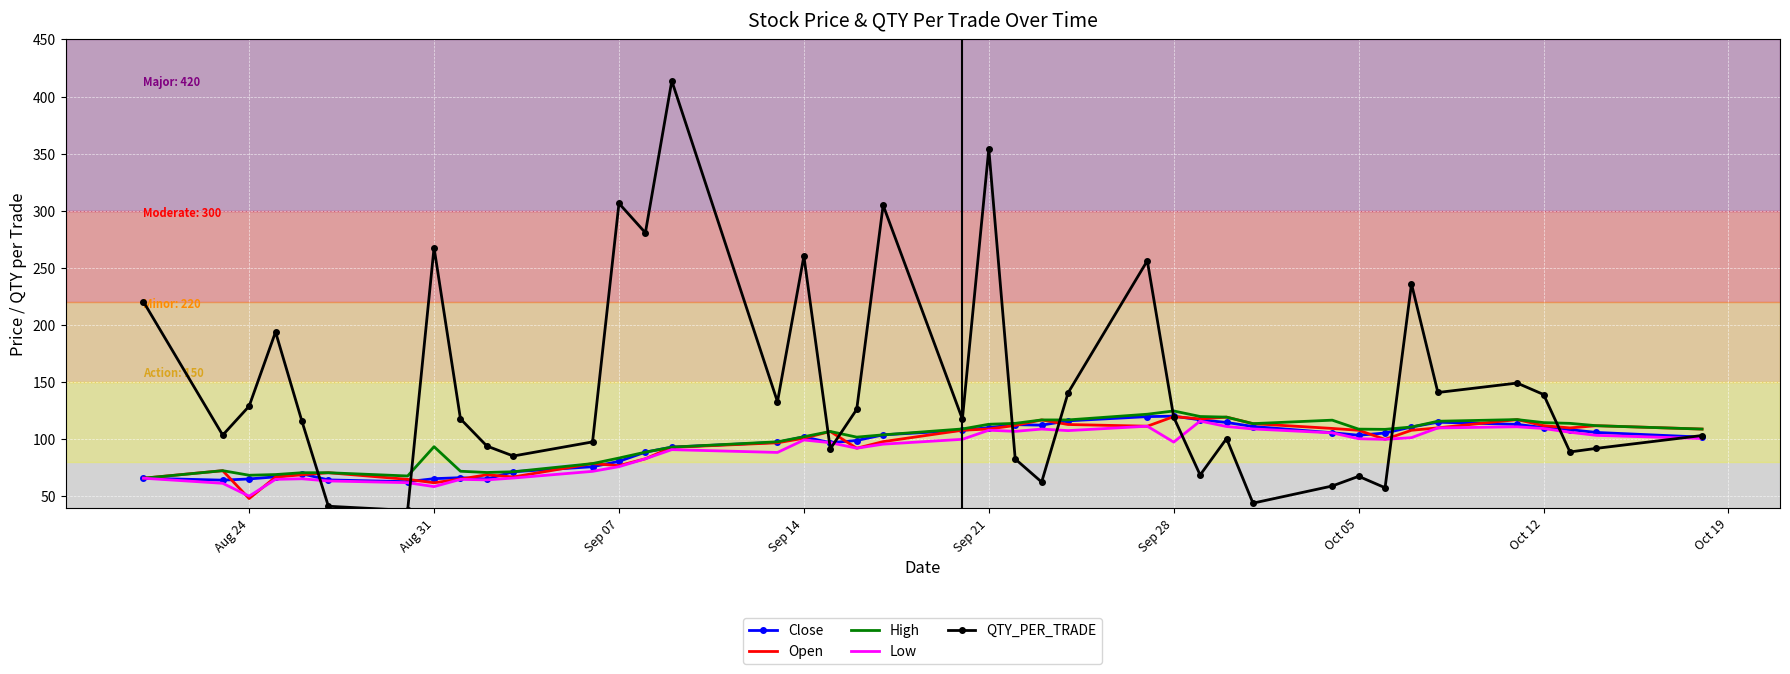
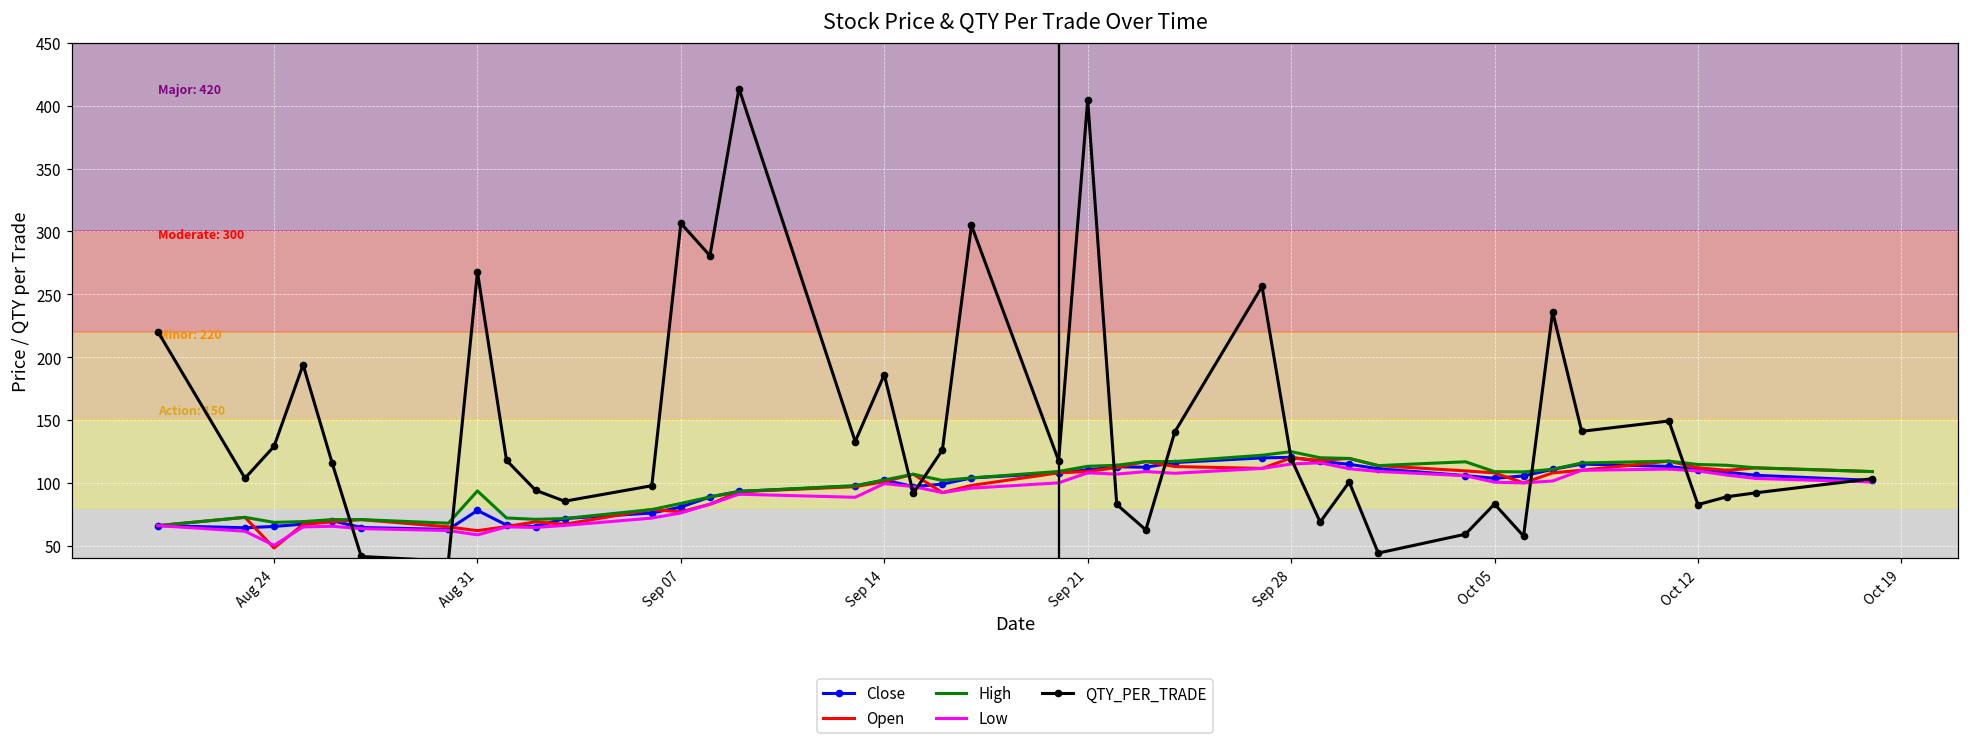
Close, Aug 31: 66 -> 78
QTY_PER_TRADE, Sep 14: 260 -> 186
QTY_PER_TRADE, Sep 21: 354 -> 405
Low, Sep 28: 98 -> 115
QTY_PER_TRADE, Oct 05: 68 -> 83
QTY_PER_TRADE, Oct 12: 139 -> 83
